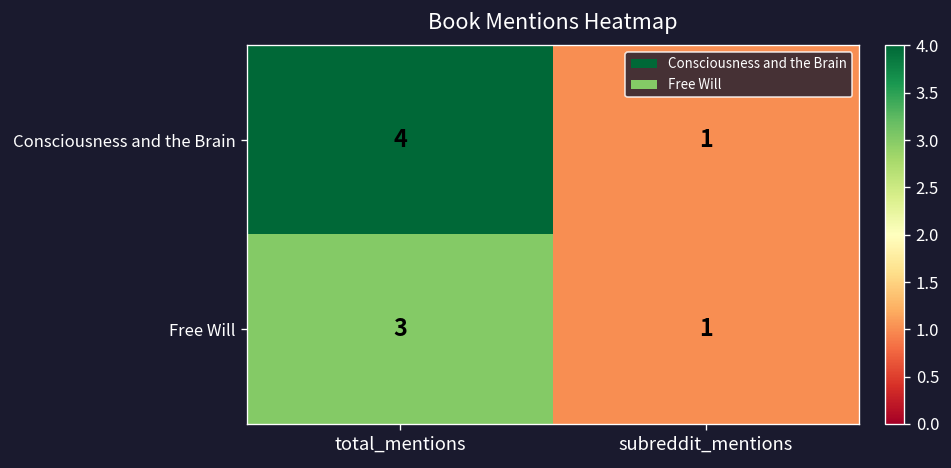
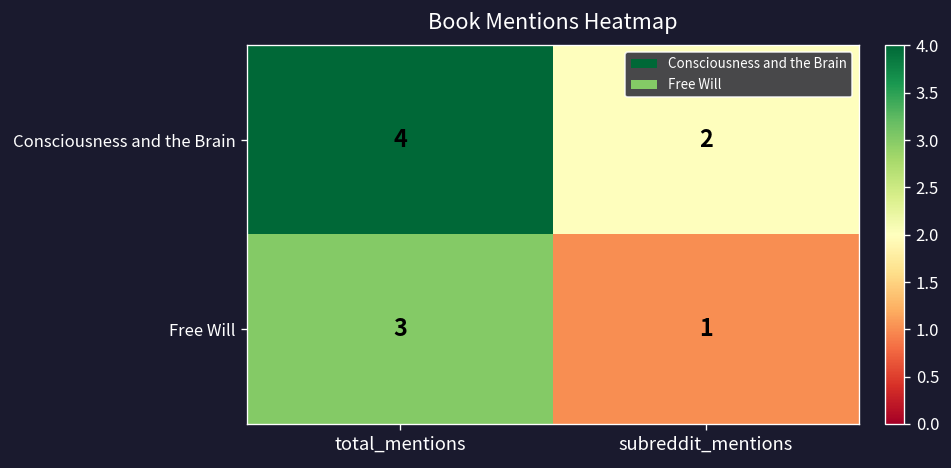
Consciousness and the Brain, subreddit_mentions: 1 -> 2
